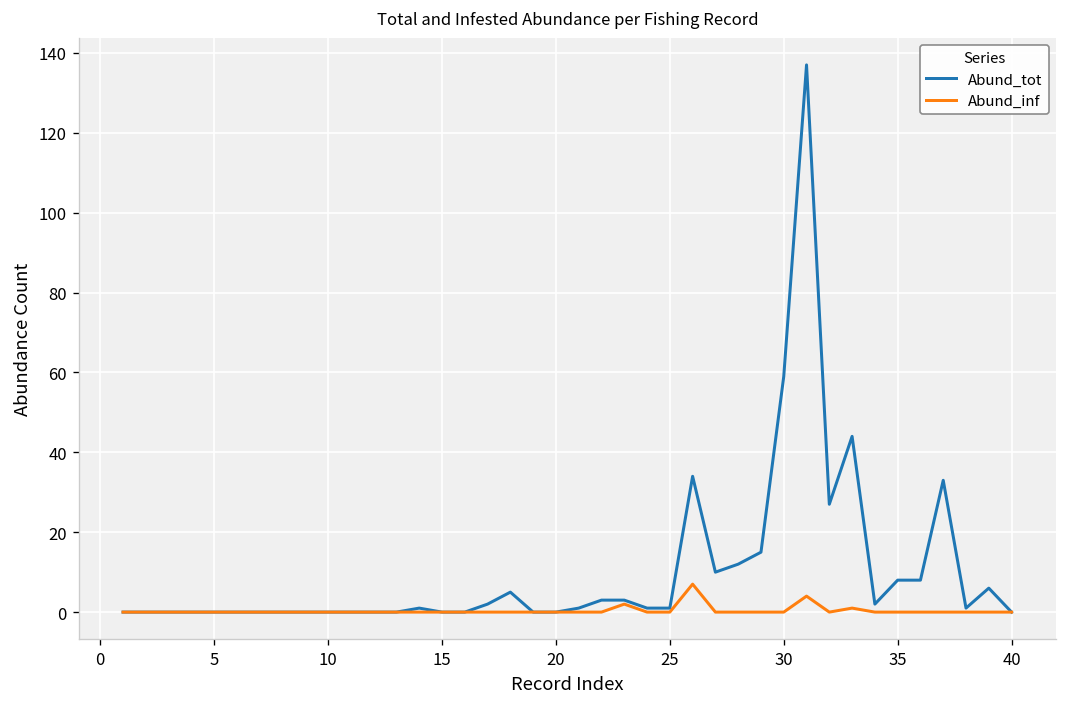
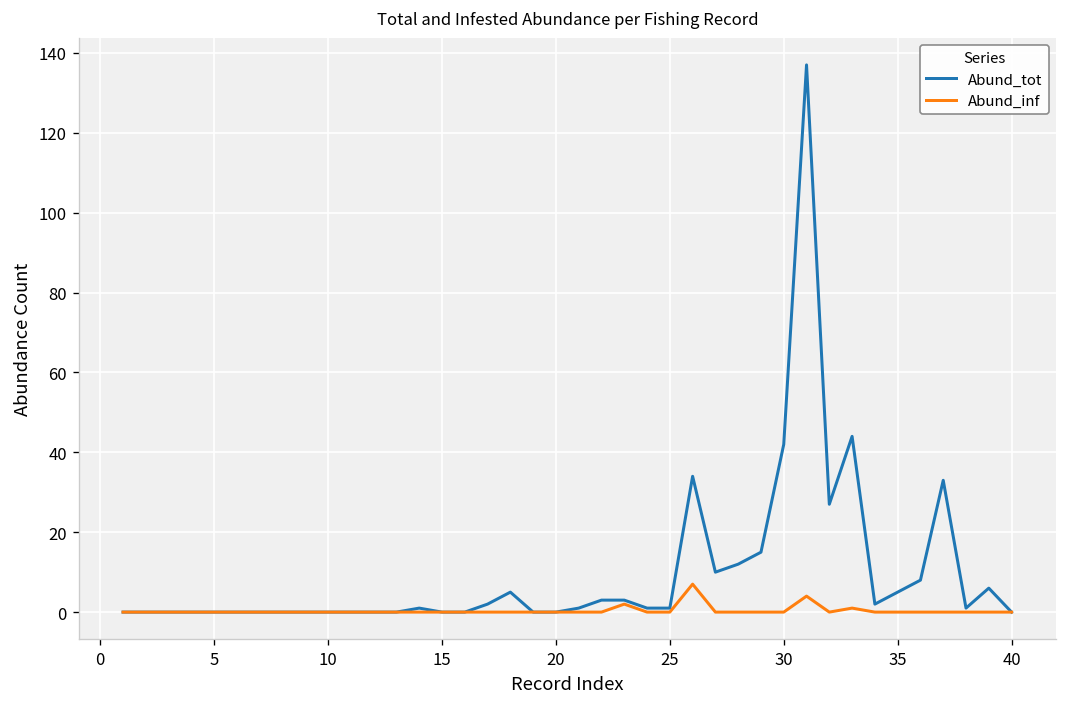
Abund_tot, 30: 59 -> 42
Abund_tot, 35: 8 -> 5
